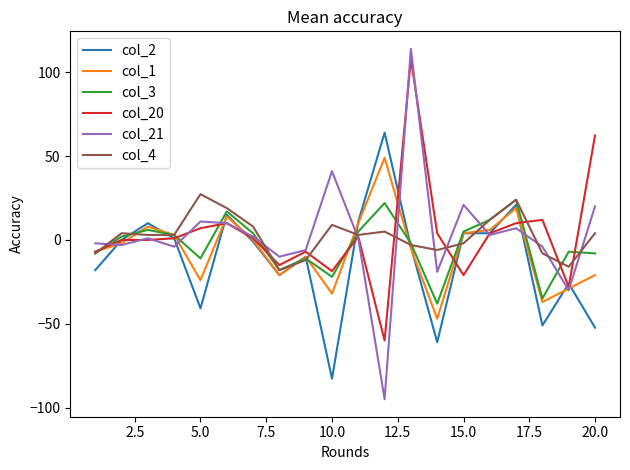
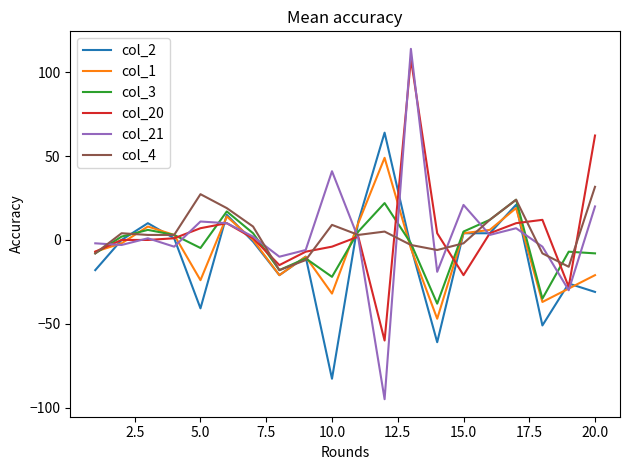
col_3, 5.0: -11 -> -5
col_20, 10.0: -19 -> -4
col_2, 20.0: -52 -> -31
col_4, 20.0: 4 -> 32
